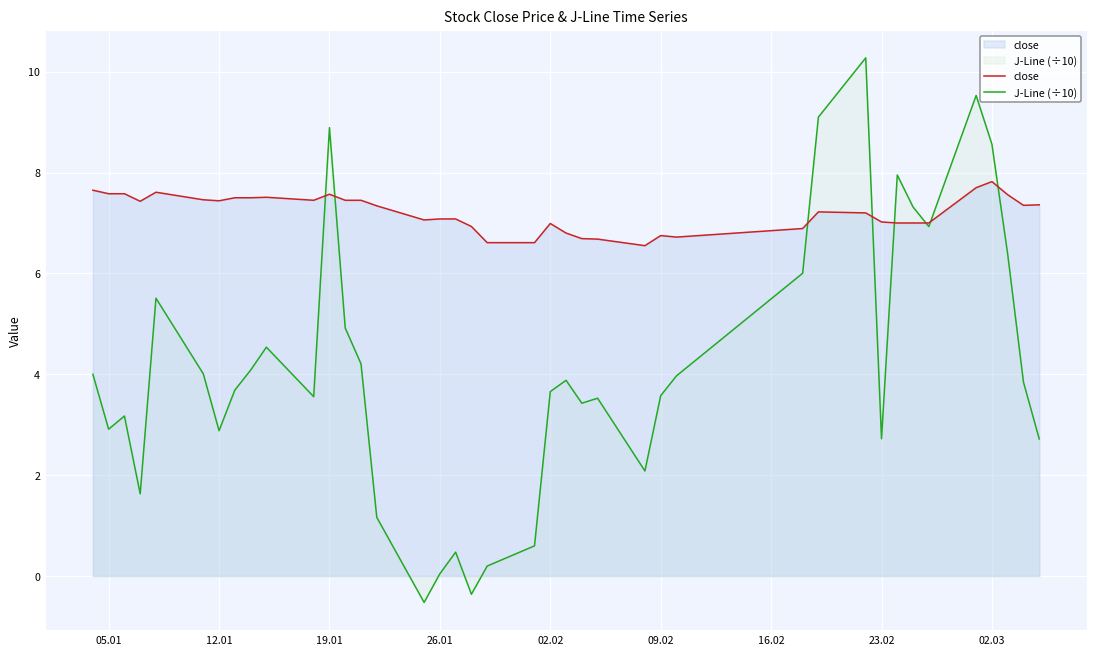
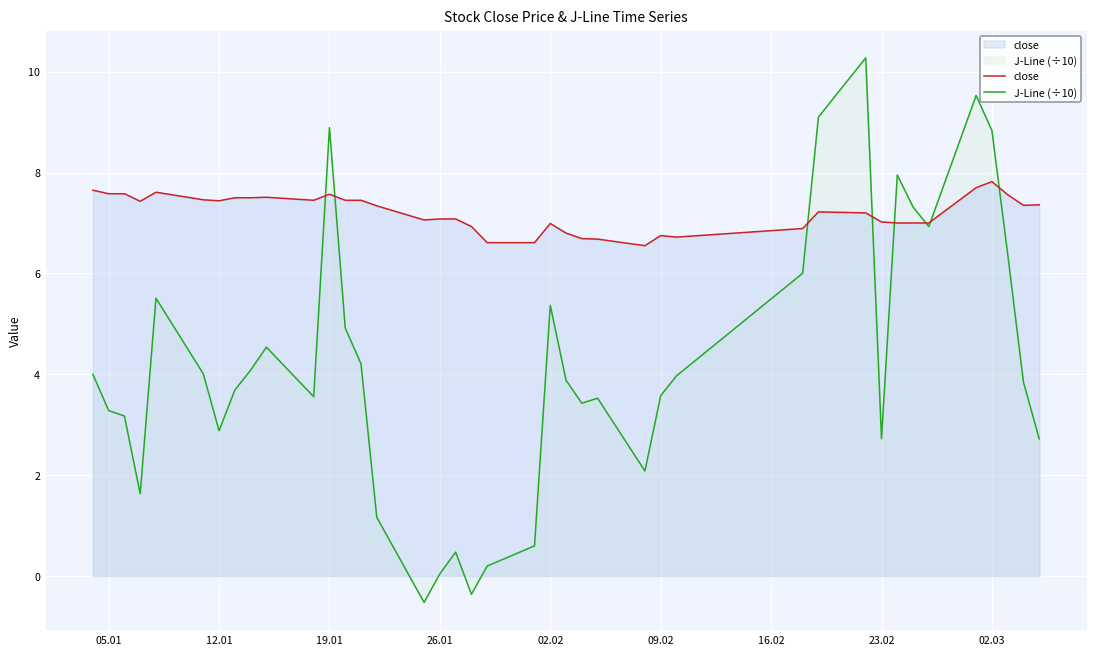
J-Line (÷10), 05.01: 2.9 -> 3.3
J-Line (÷10), 02.02: 3.7 -> 5.4
J-Line (÷10), 02.03: 8.6 -> 8.8
